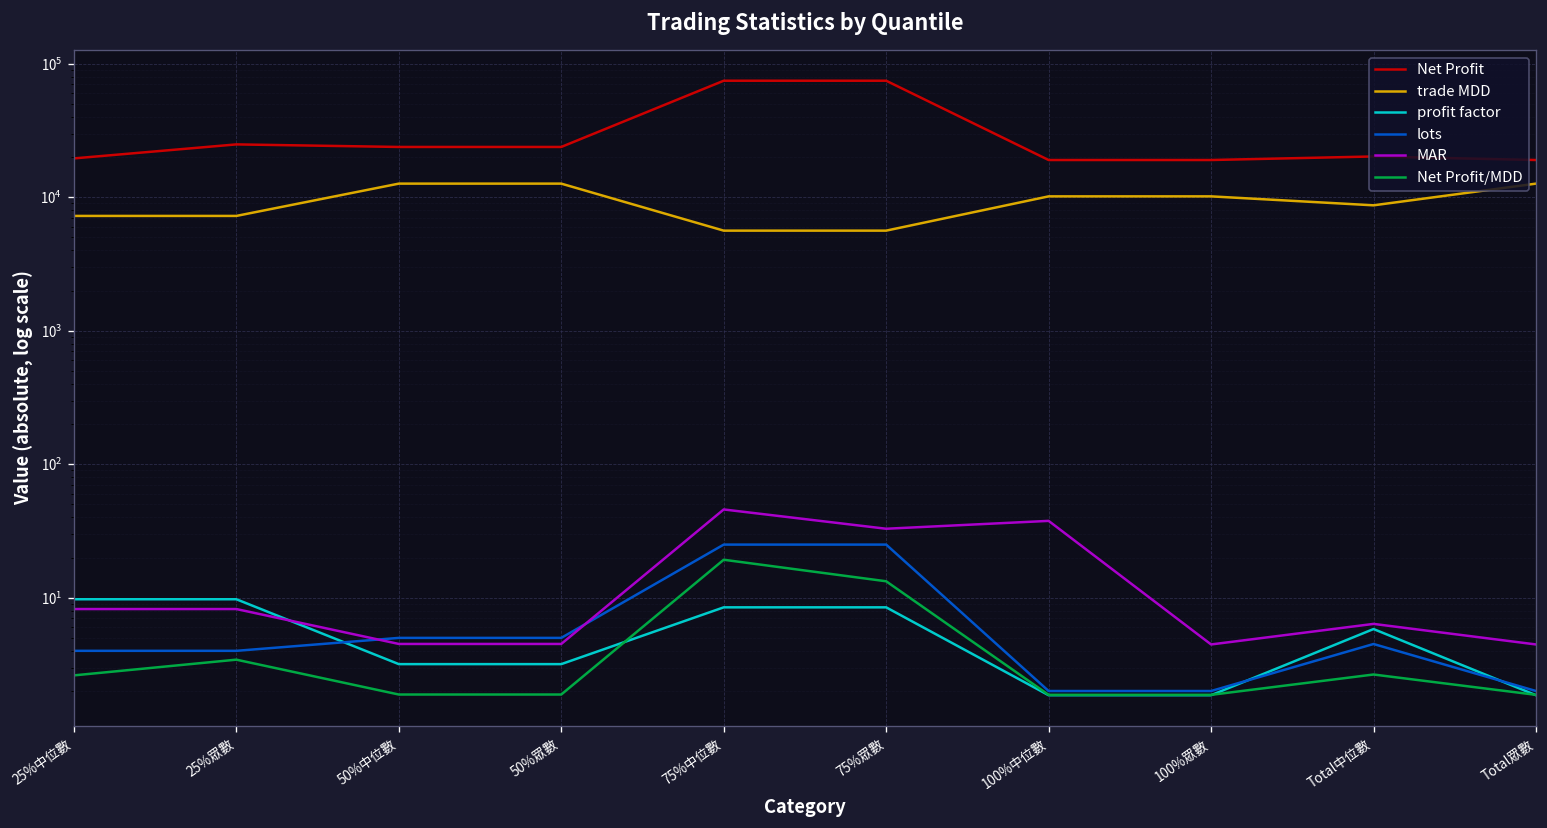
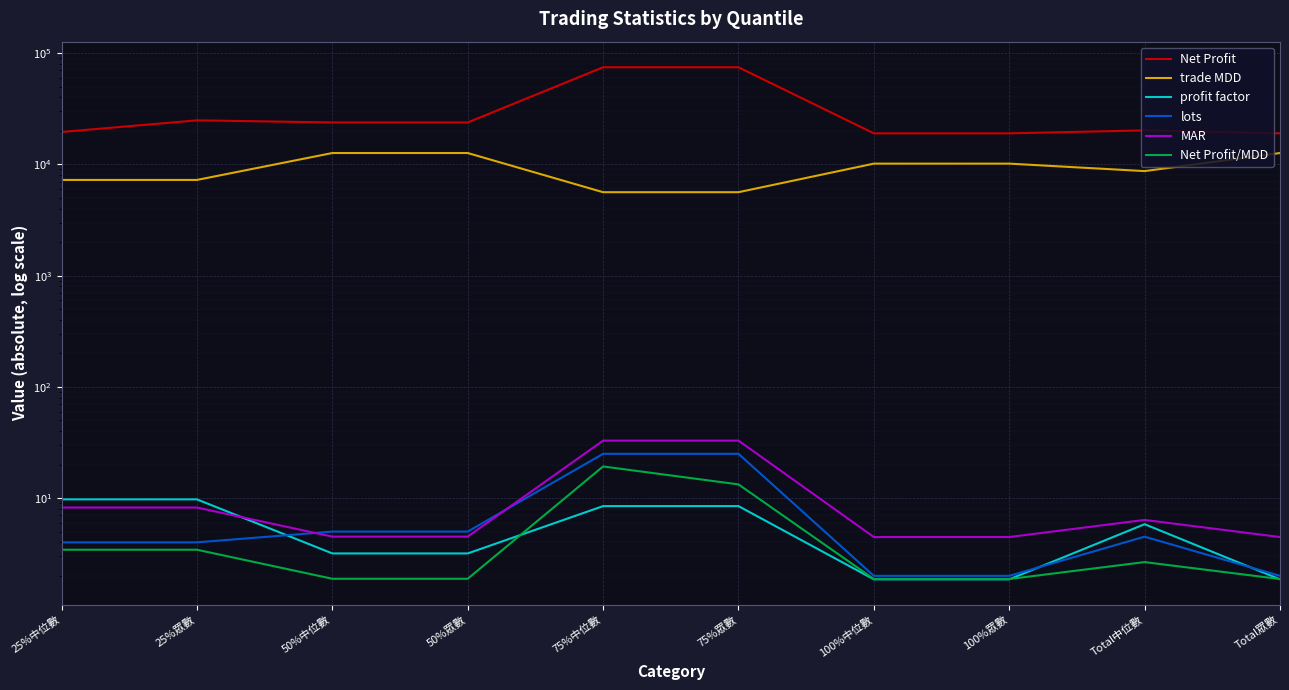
Net Profit/MDD, 25%中位數: 2.6 -> 3.4
MAR, 75%中位數: 46 -> 33
MAR, 100%中位數: 38 -> 4.5
